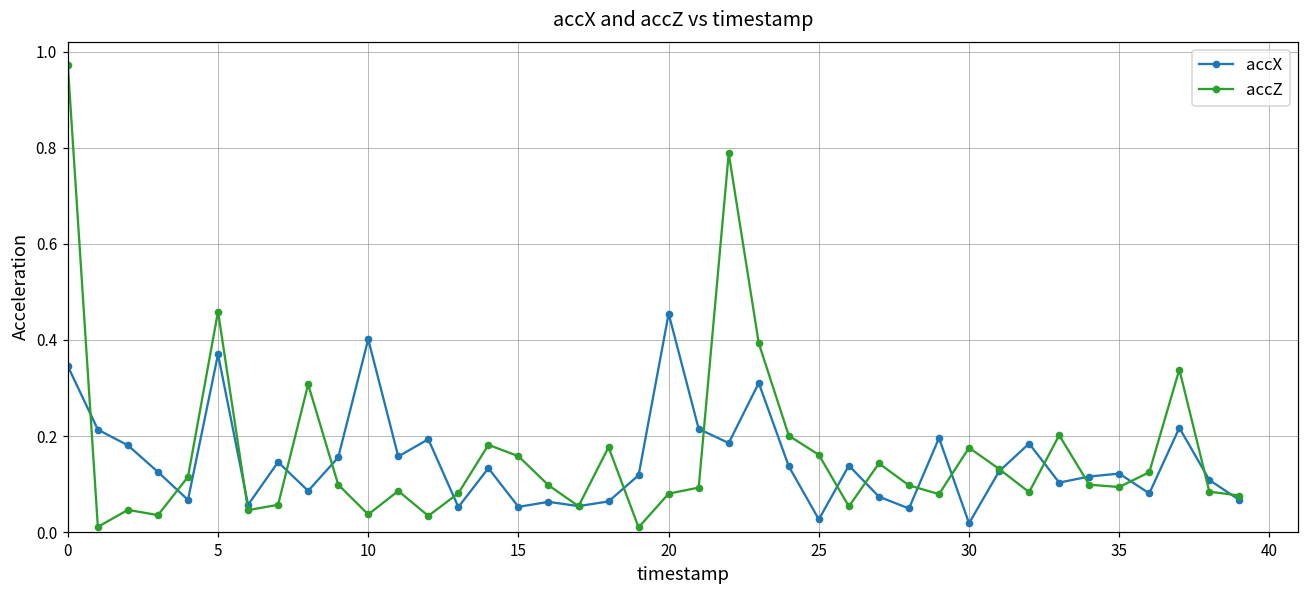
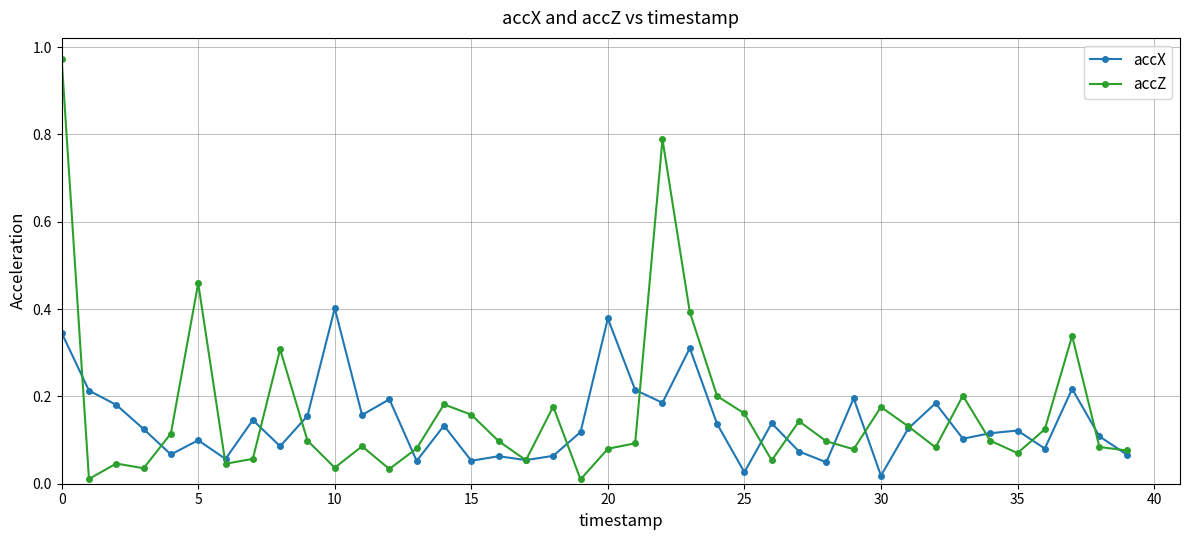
accX, 5: 0.37 -> 0.10
accX, 20: 0.45 -> 0.38
accZ, 35: 0.09 -> 0.07
